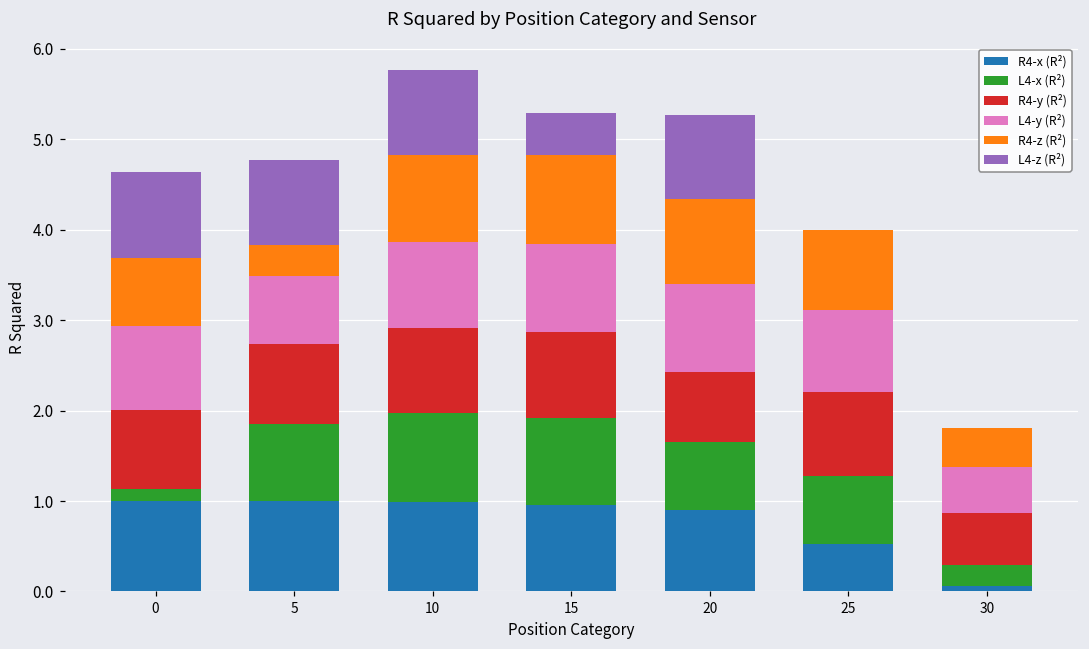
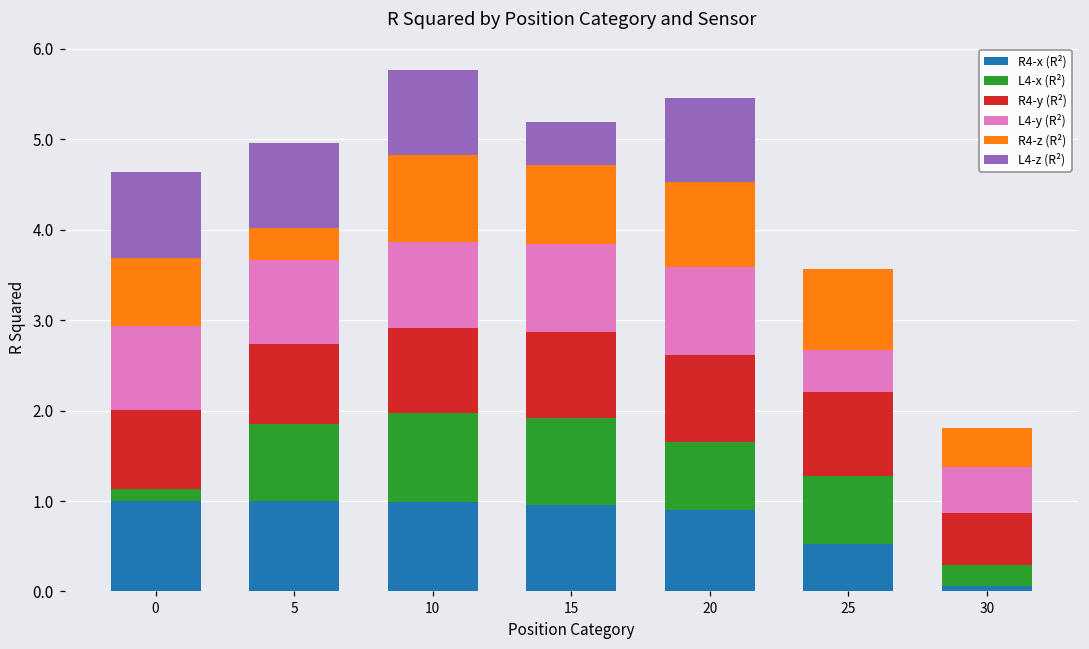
L4-y (R²), 5: 0.8 -> 0.9
R4-z (R²), 15: 1.0 -> 0.9
R4-y (R²), 20: 0.8 -> 1.0
L4-y (R²), 25: 0.9 -> 0.5
